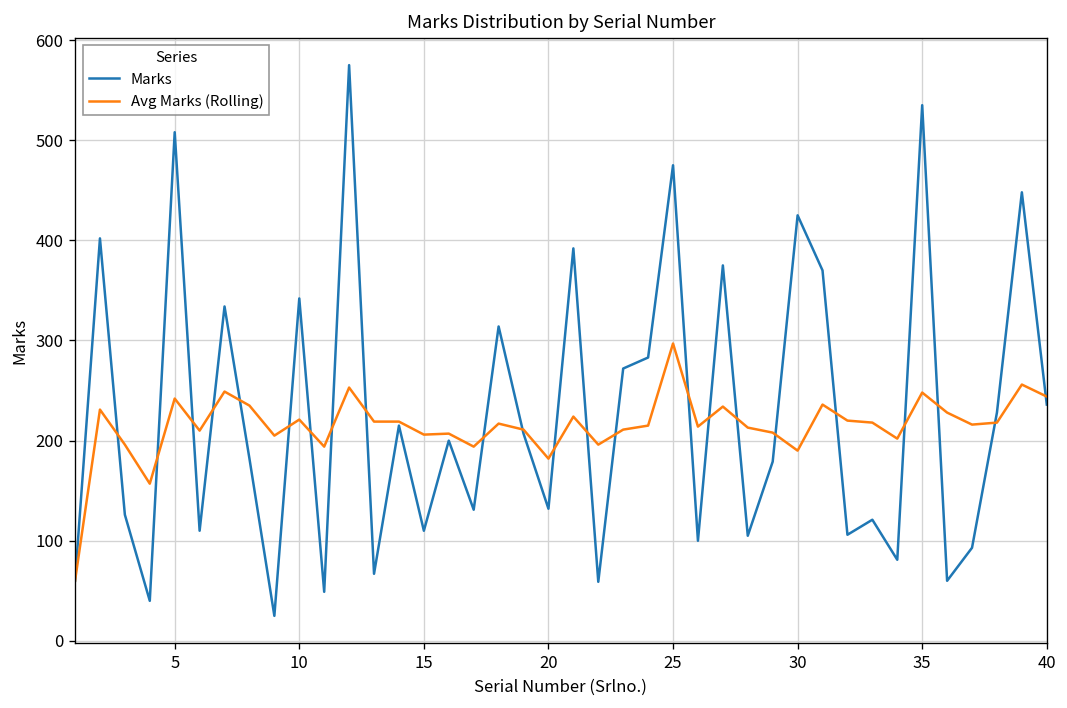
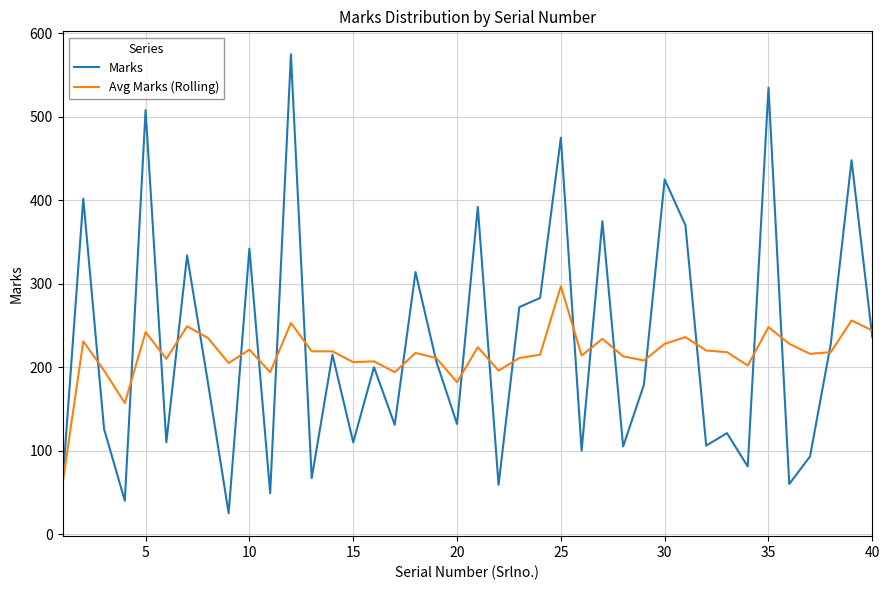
Avg Marks (Rolling), 30: 190 -> 230
